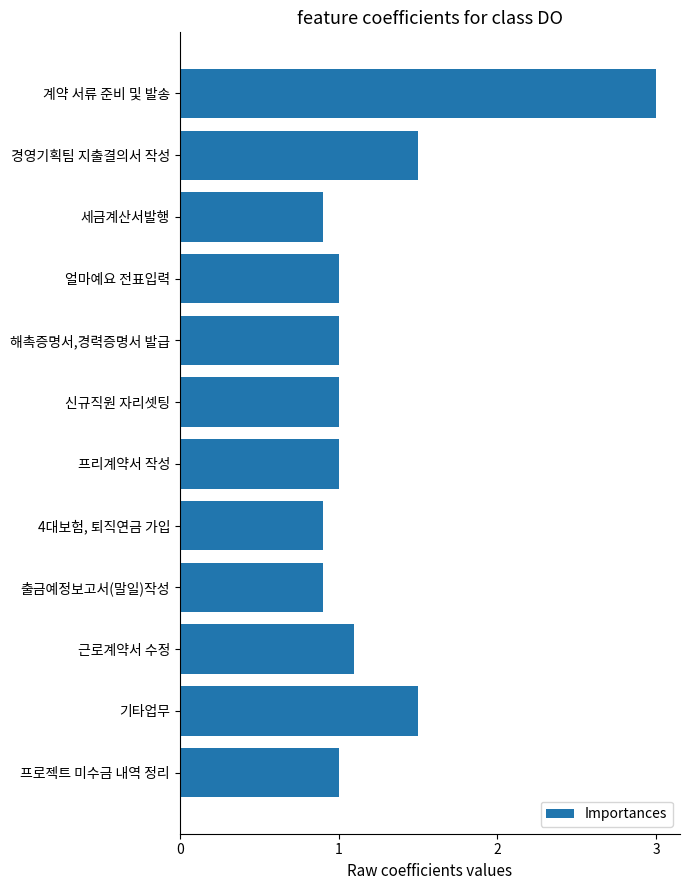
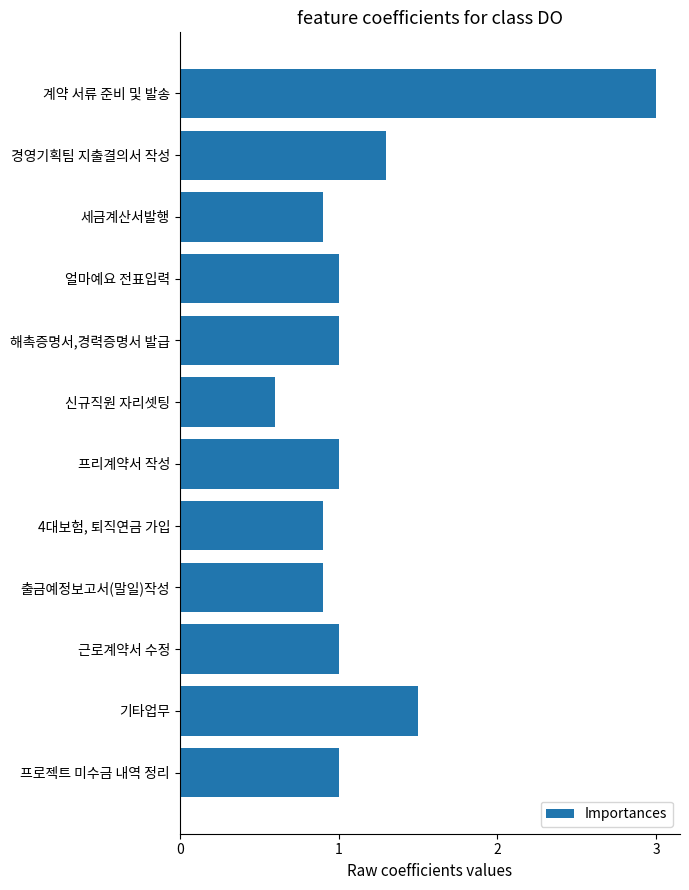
경영기획팀 지출결의서 작성: 1.5 -> 1.3
신규직원 자리셋팅: 1.0 -> 0.6
근로계약서 수정: 1.1 -> 1.0
